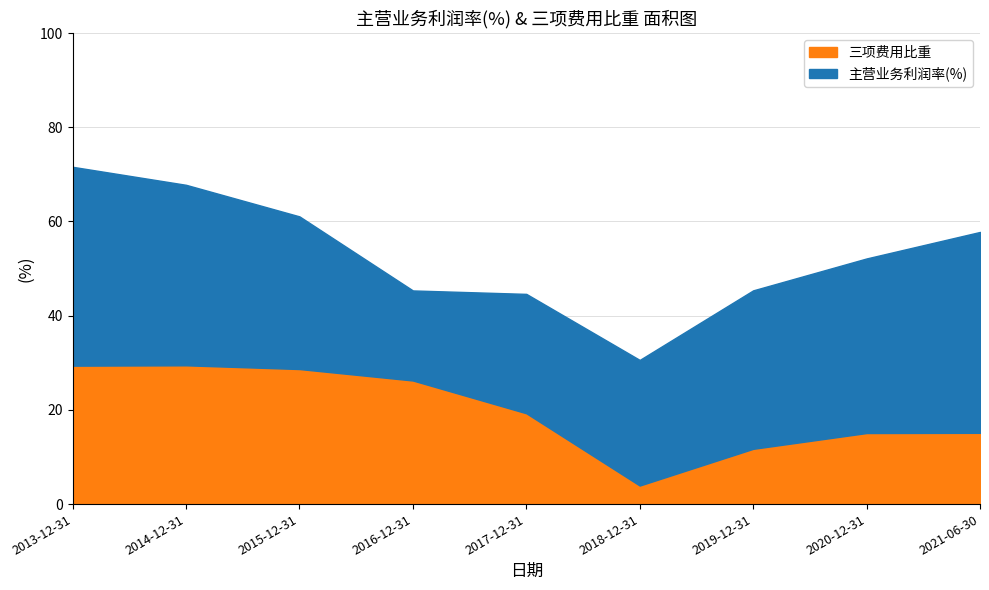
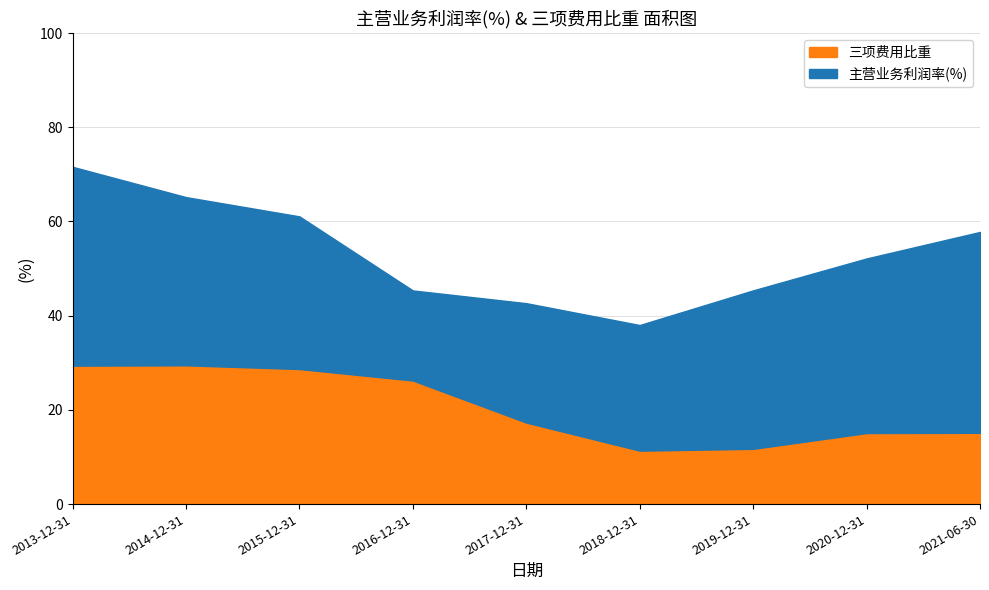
主营业务利润率(%), 2014-12-31: 38 -> 36
三项费用比重, 2017-12-31: 19 -> 17
三项费用比重, 2018-12-31: 4 -> 11
